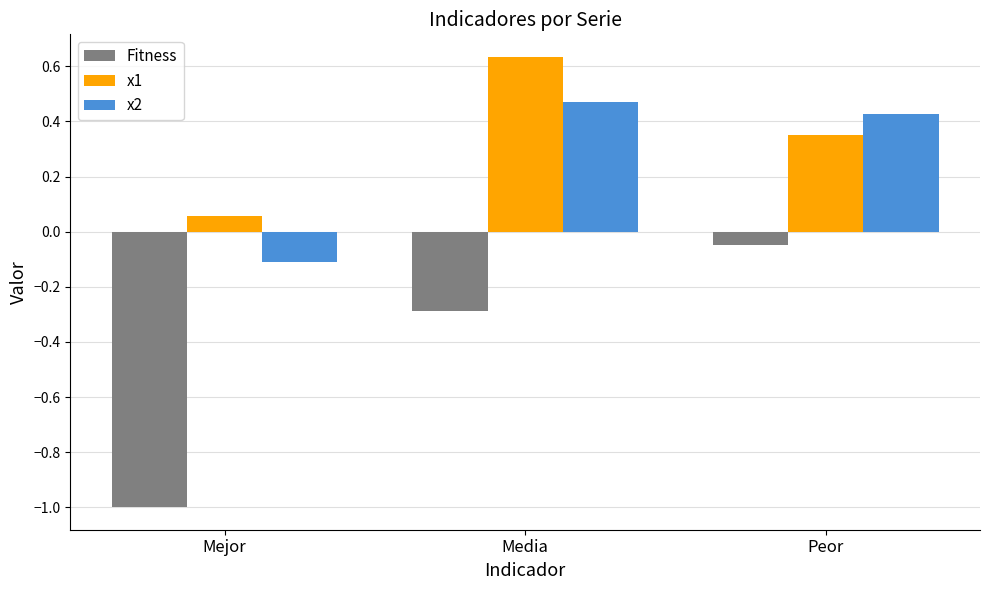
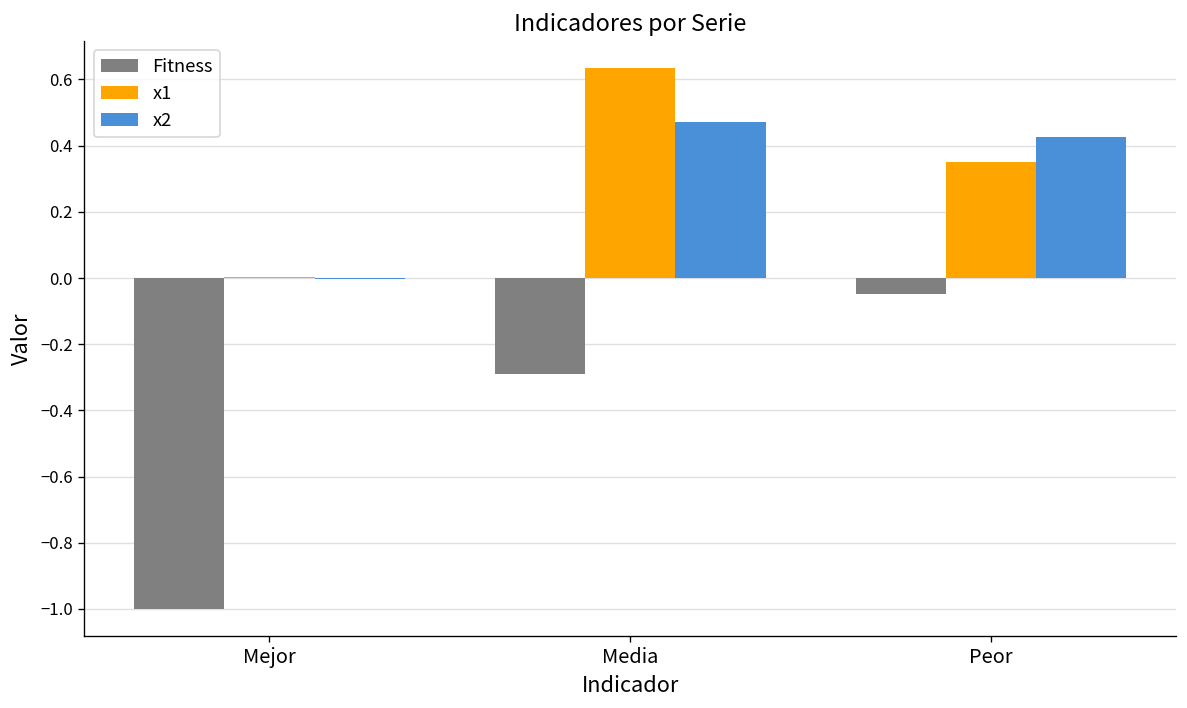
x1, Mejor: 0.06 -> 0.00
x2, Mejor: -0.11 -> 0.00
